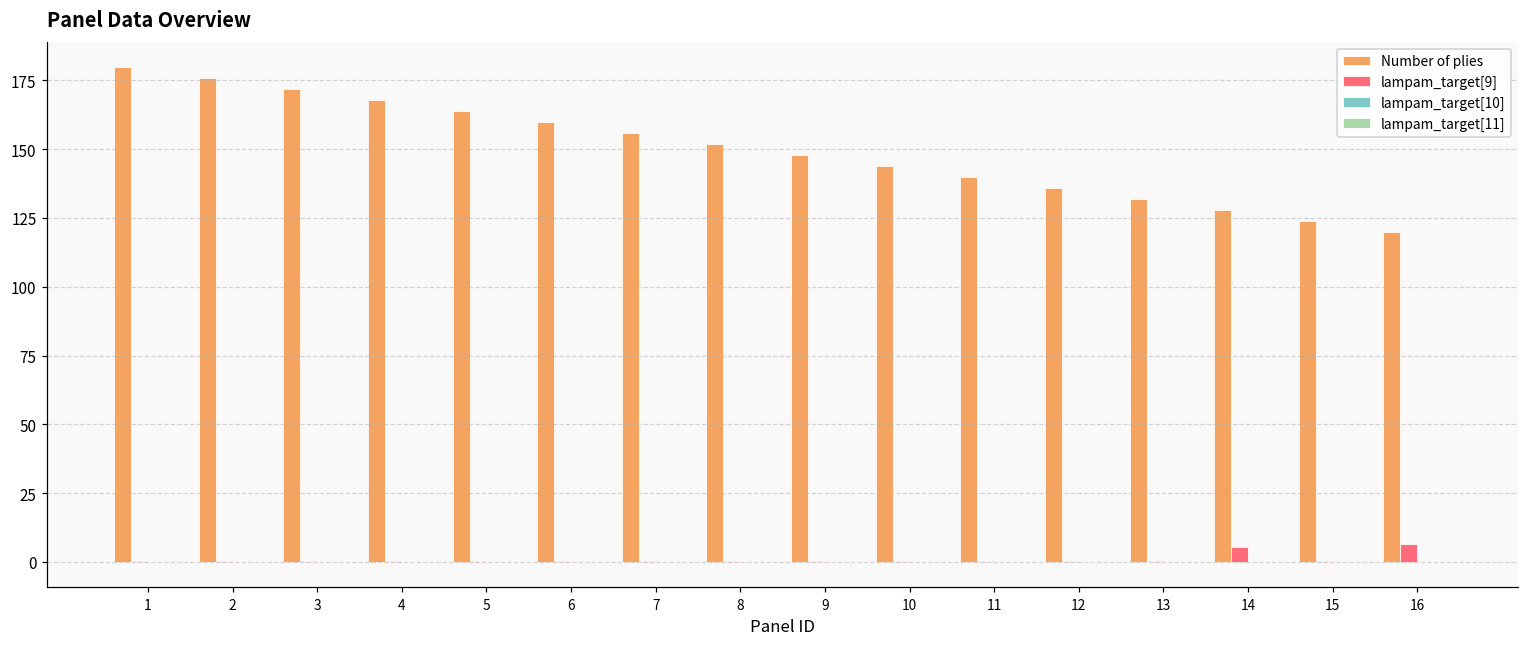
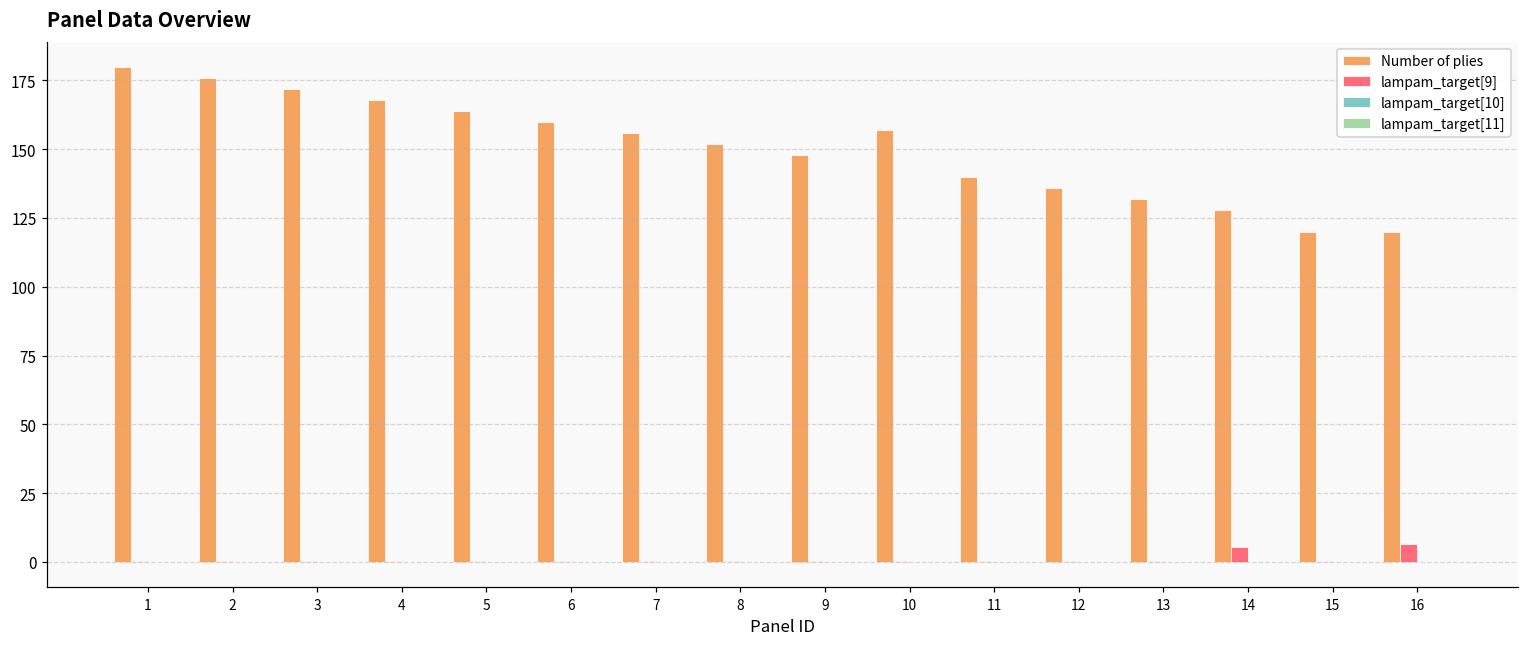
Number of plies, 10: 144 -> 157
Number of plies, 15: 124 -> 120
